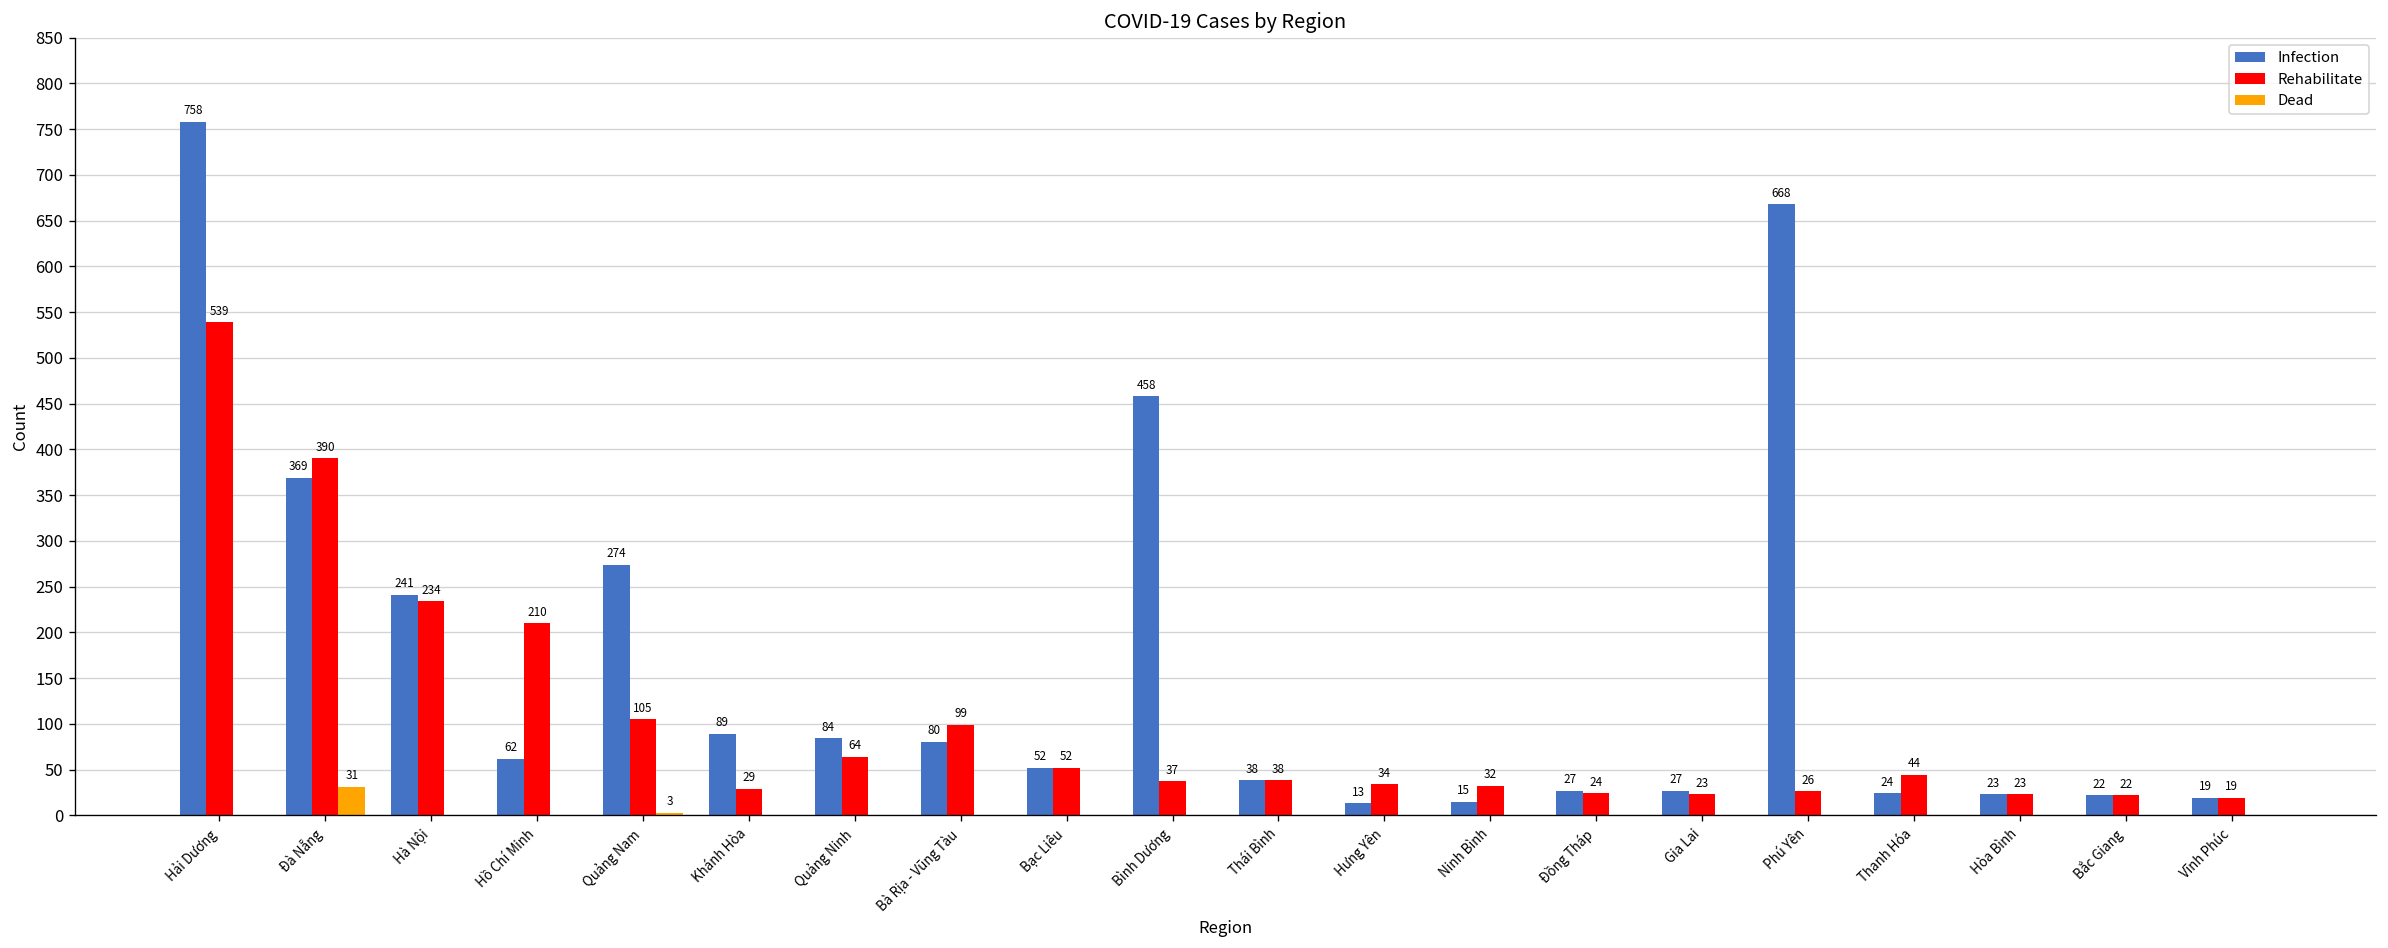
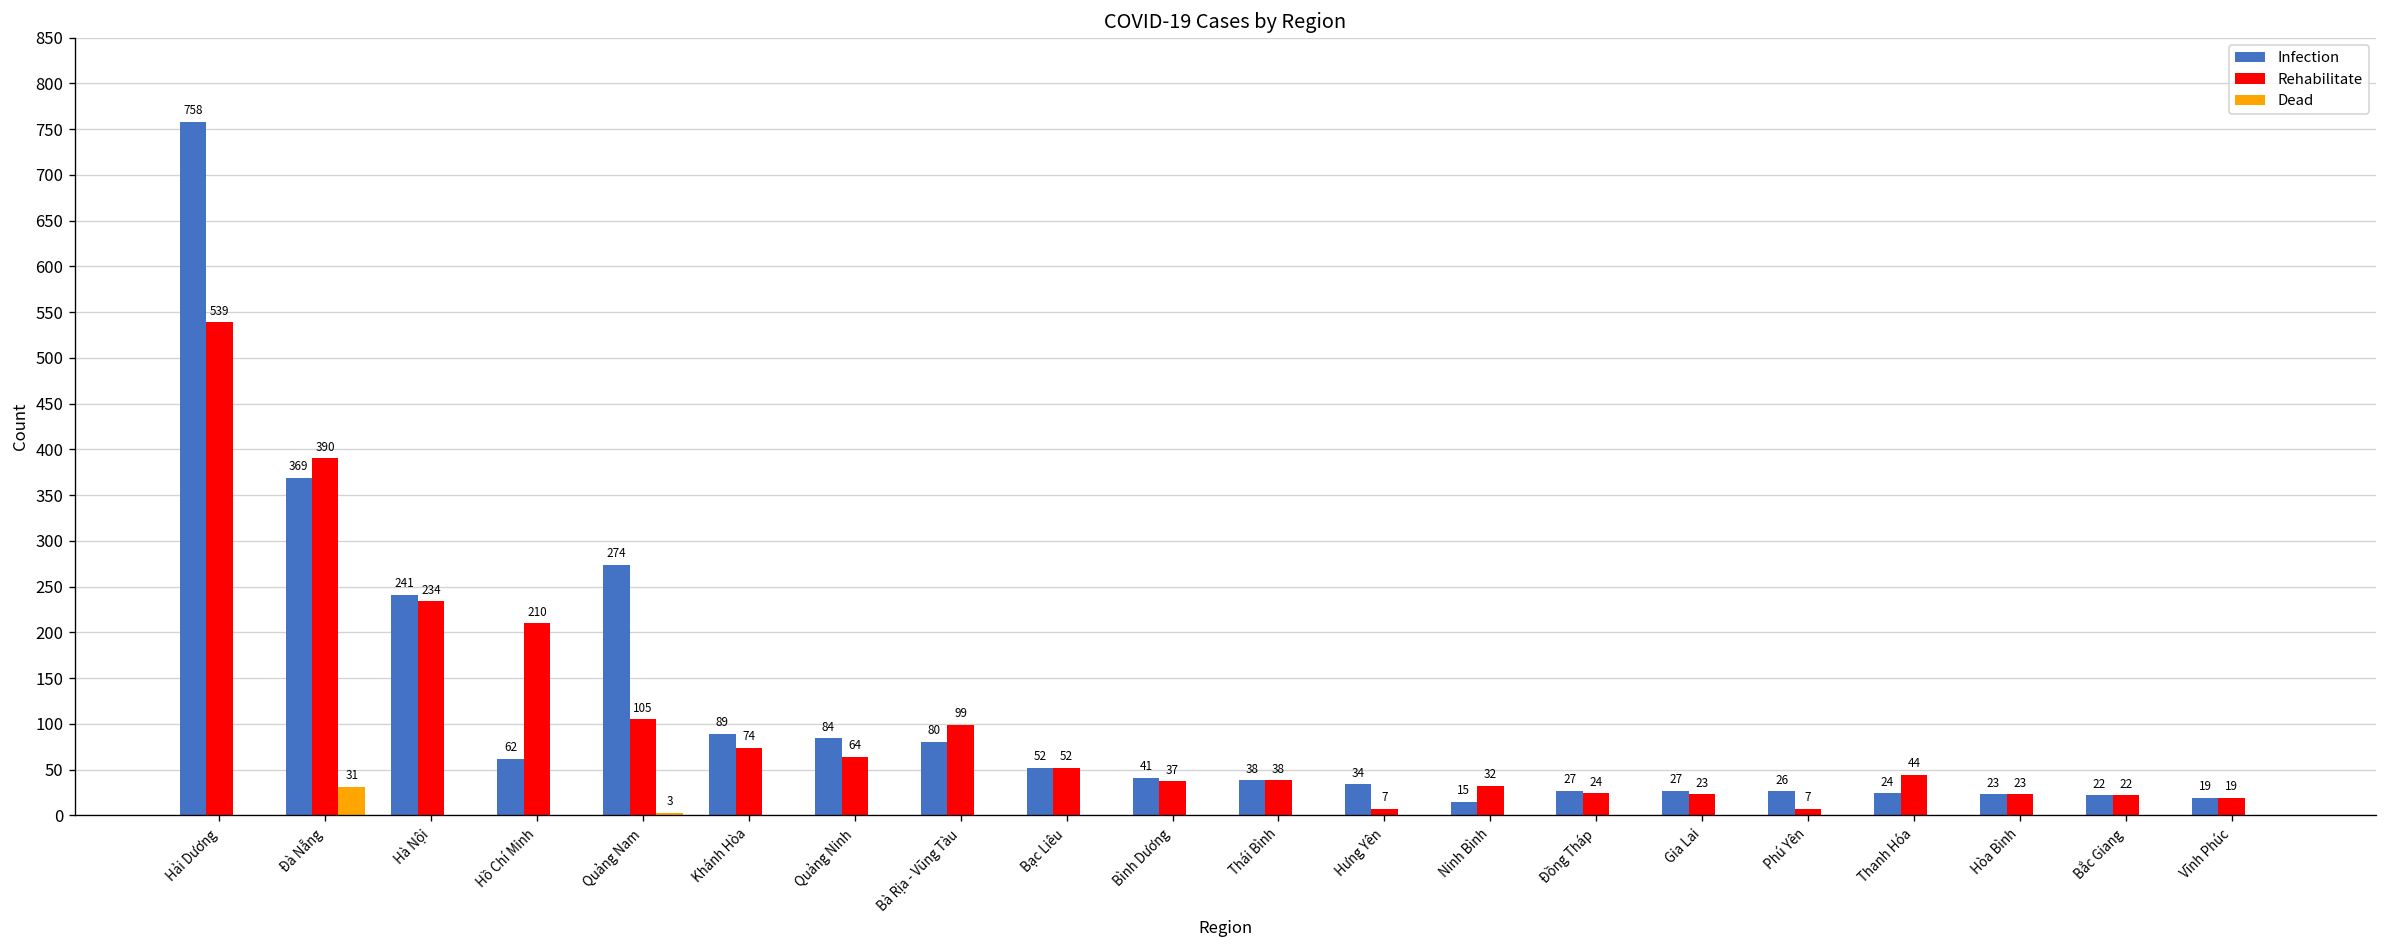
Rehabilitate, Khánh Hòa: 29 -> 74
Infection, Bình Dương: 458 -> 41
Infection, Hưng Yên: 13 -> 34
Rehabilitate, Hưng Yên: 34 -> 7
Infection, Phú Yên: 668 -> 26
Rehabilitate, Phú Yên: 26 -> 7
